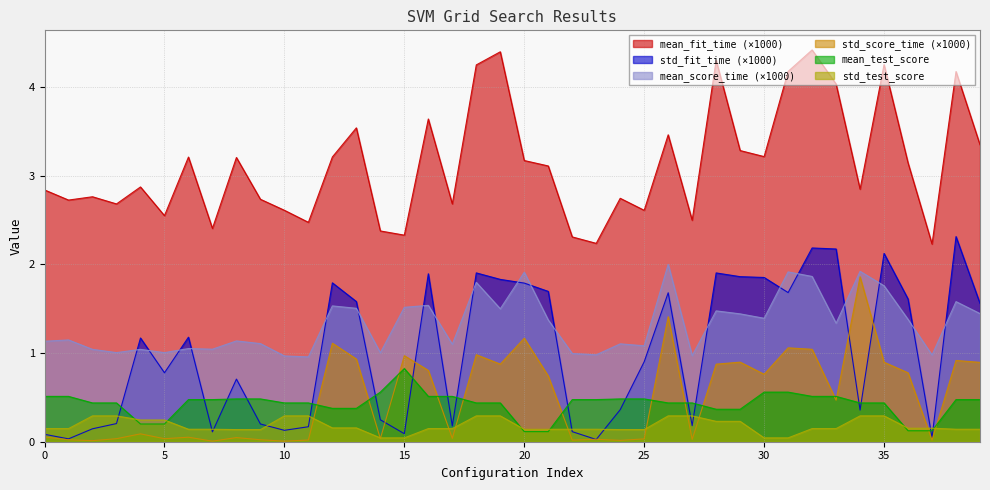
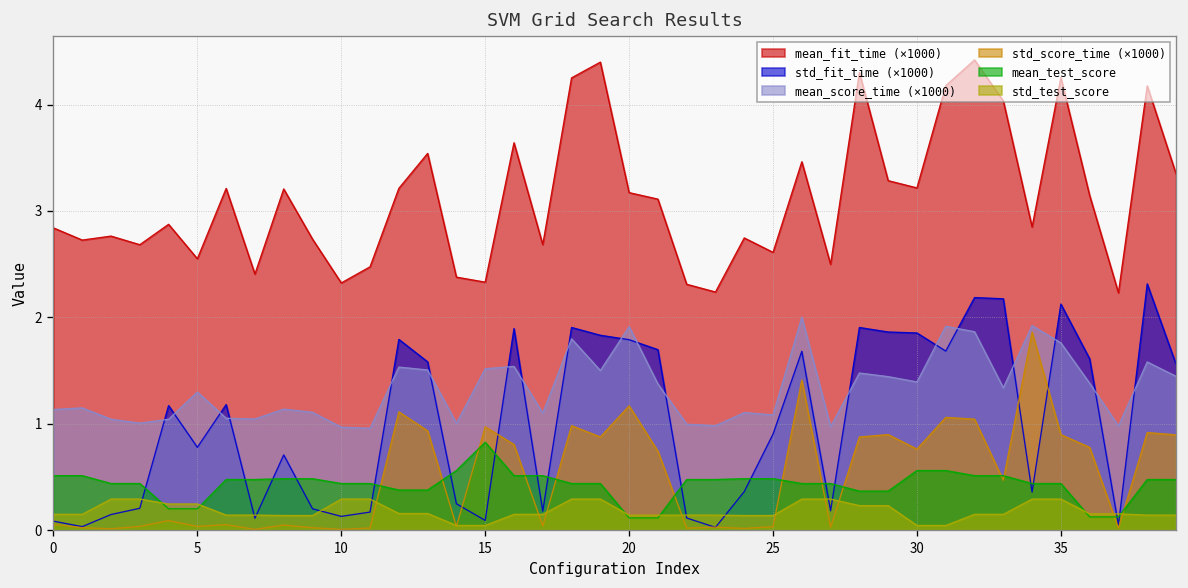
mean_score_time (×1000), 5: 1.0 -> 1.3
mean_fit_time (×1000), 10: 2.6 -> 2.3
